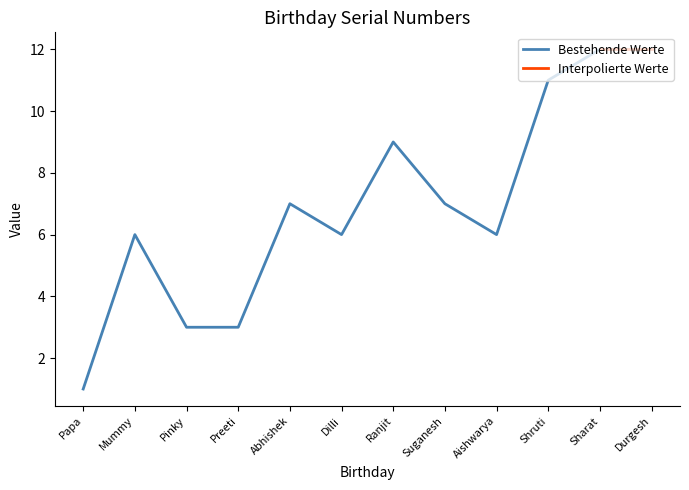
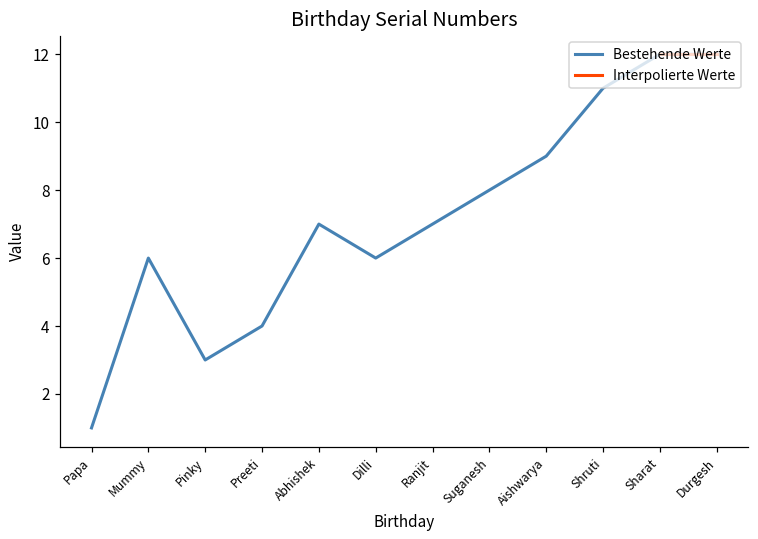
Bestehende Werte, Preeti: 3 -> 4
Bestehende Werte, Ranjit: 9 -> 7
Bestehende Werte, Suganesh: 7 -> 8
Bestehende Werte, Aishwarya: 6 -> 9
